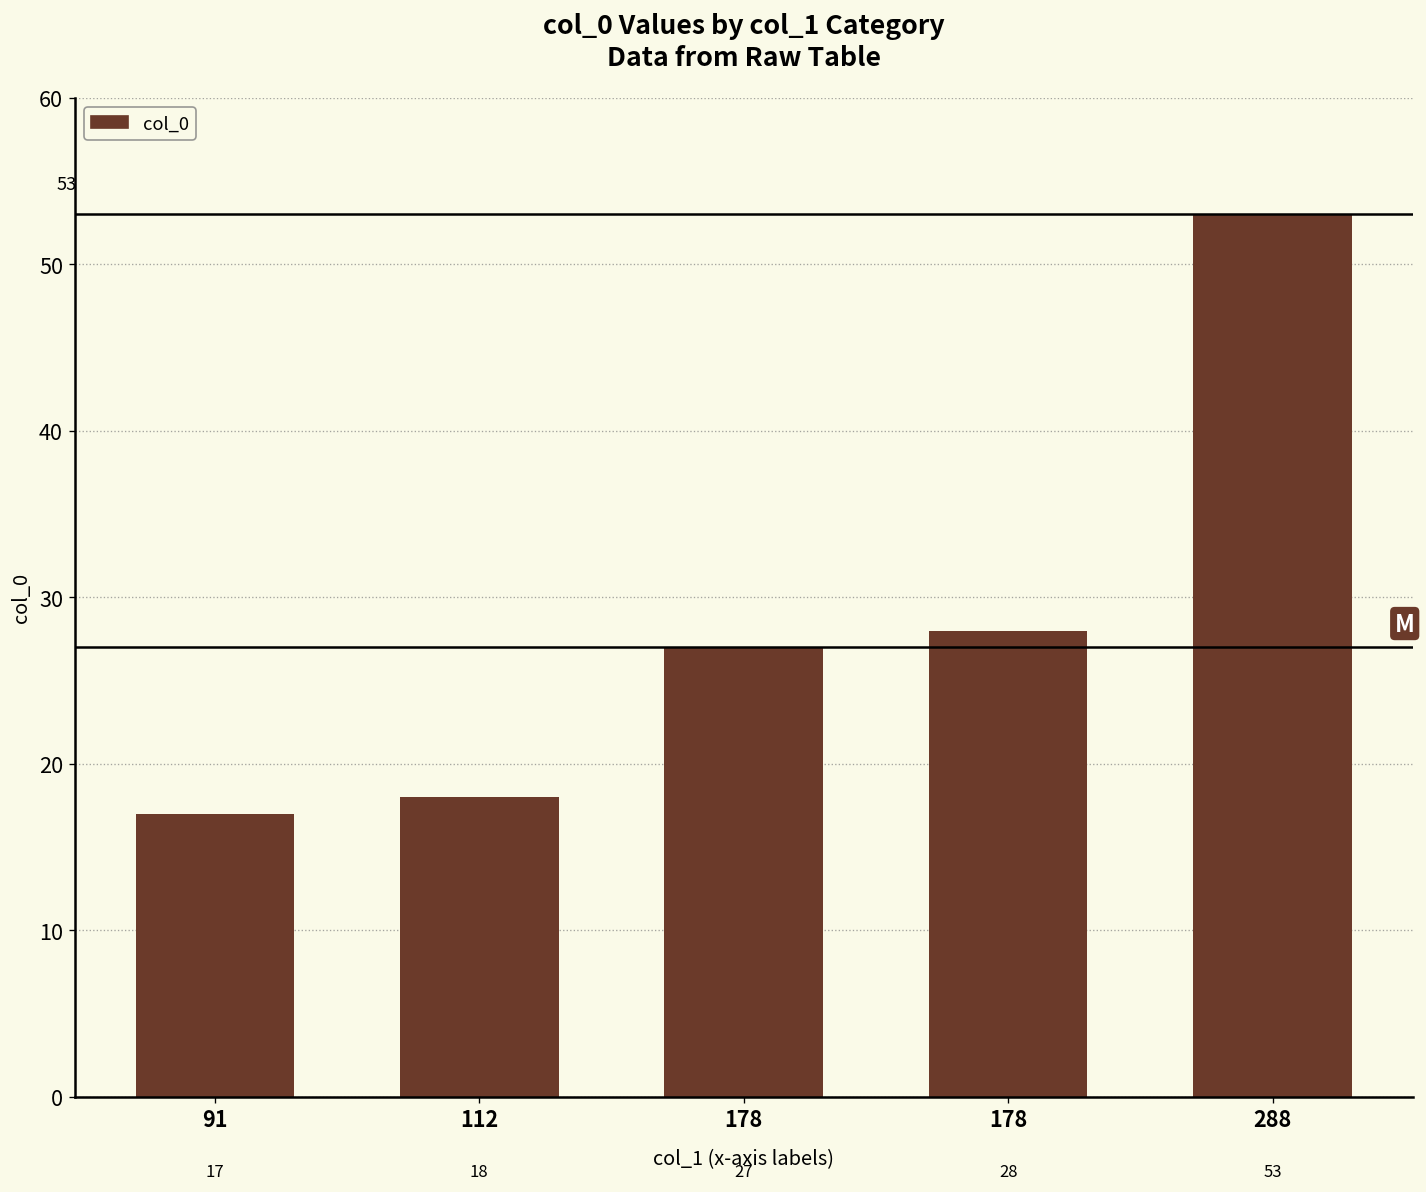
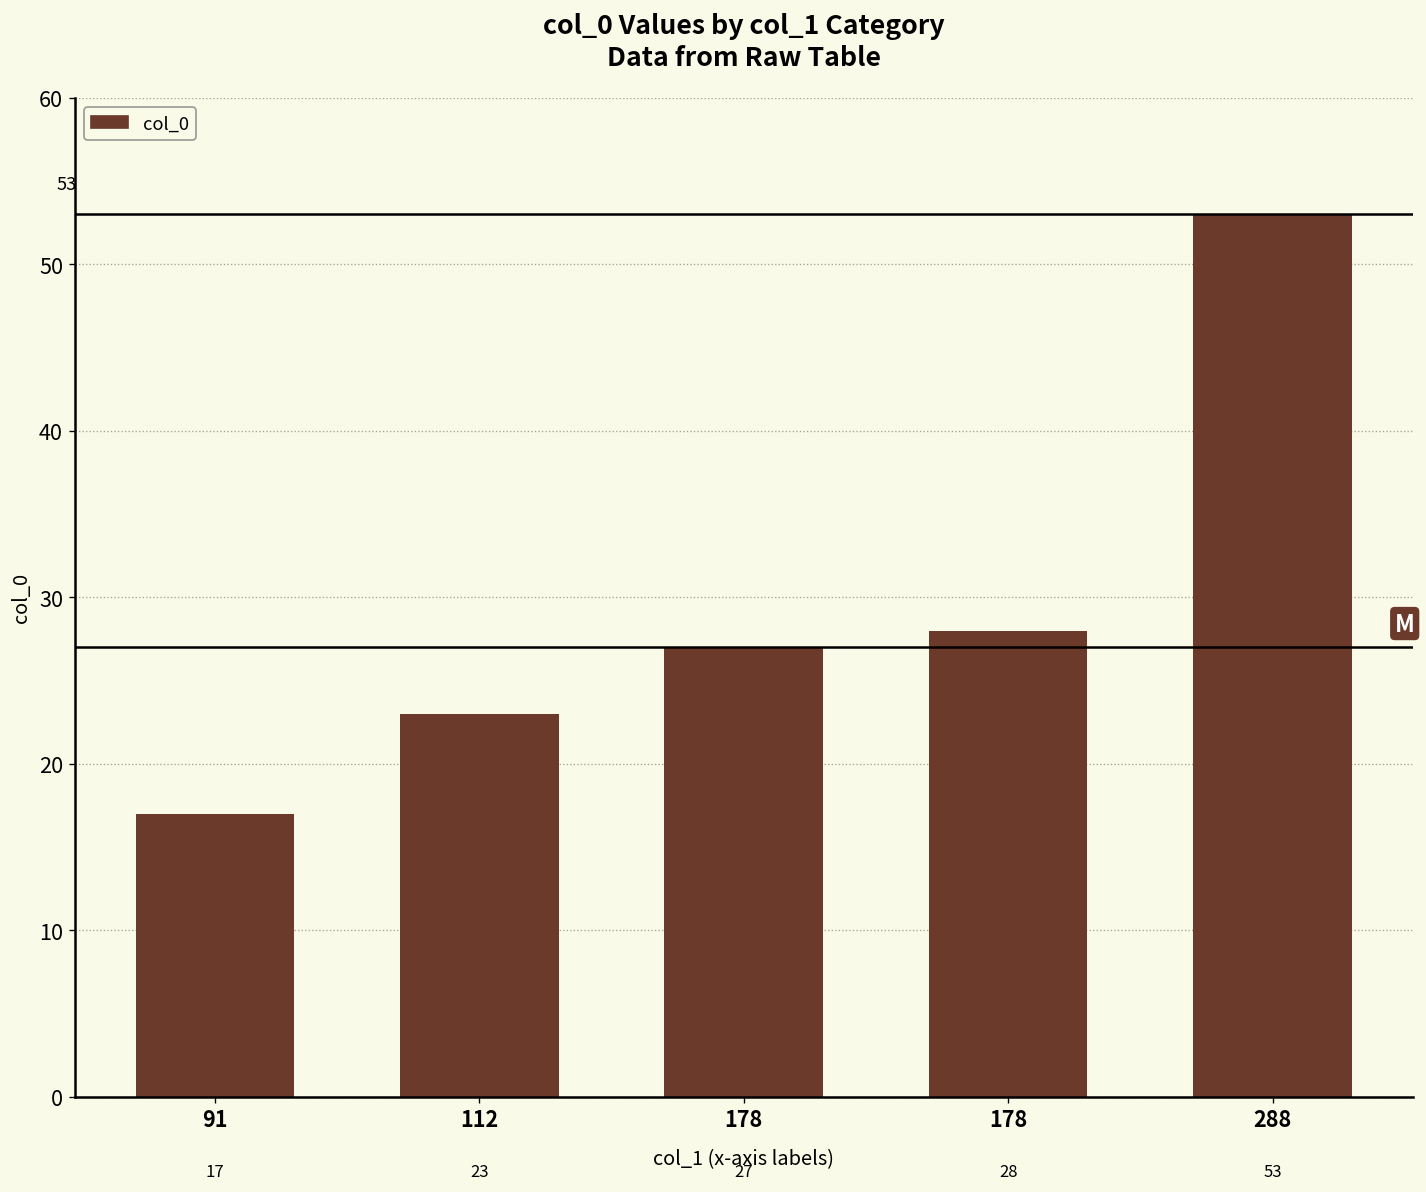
112: 18 -> 23
